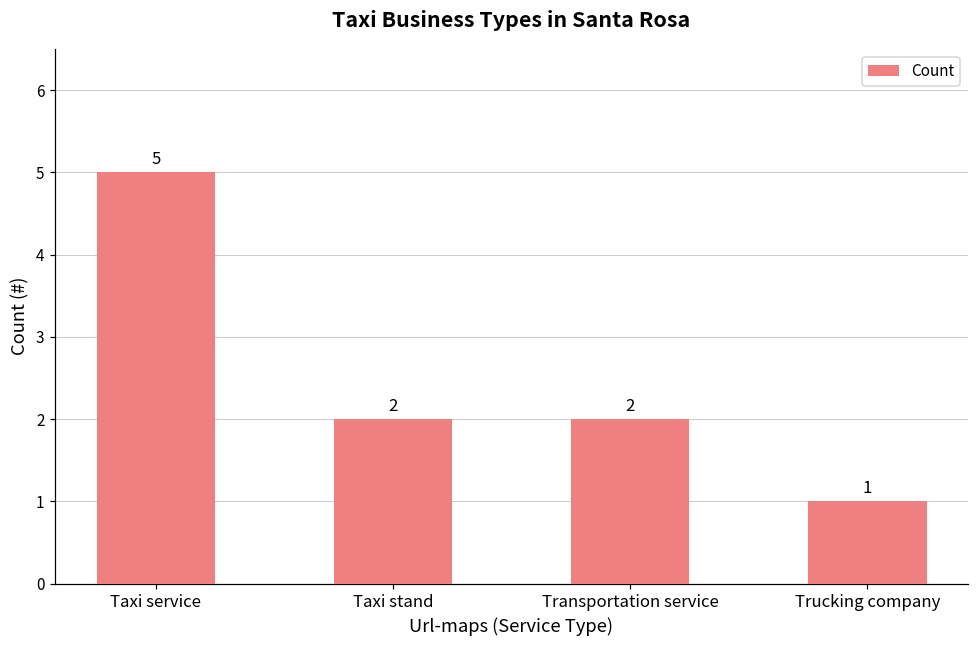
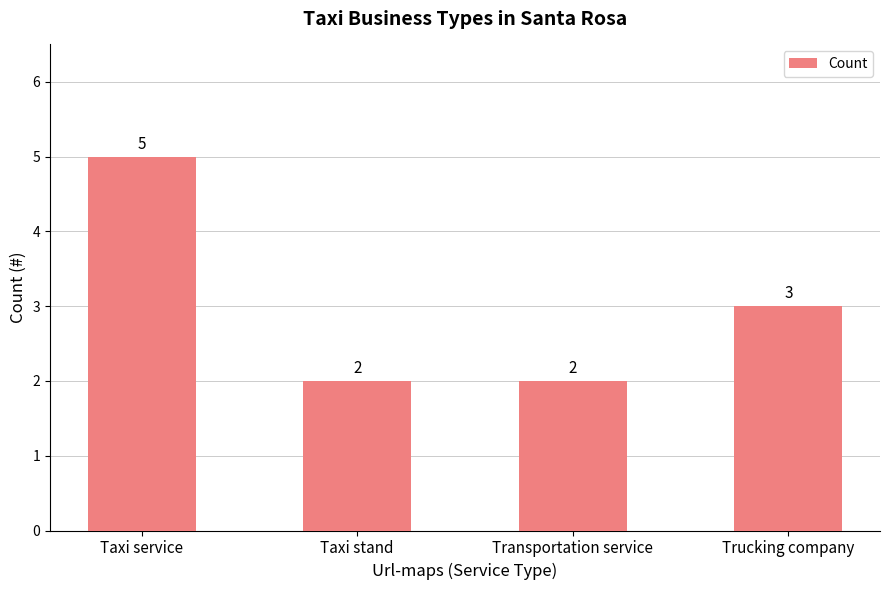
Trucking company: 1 -> 3
